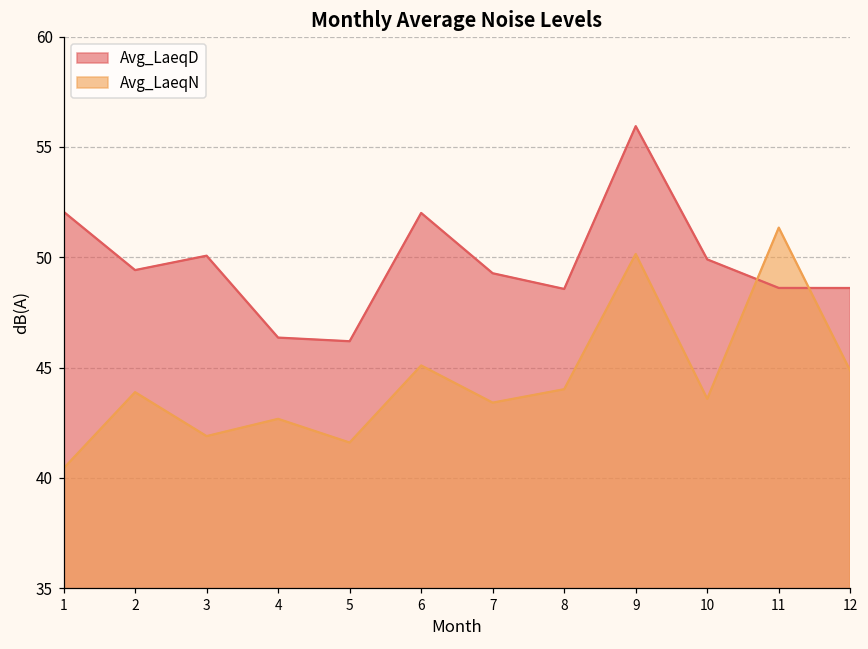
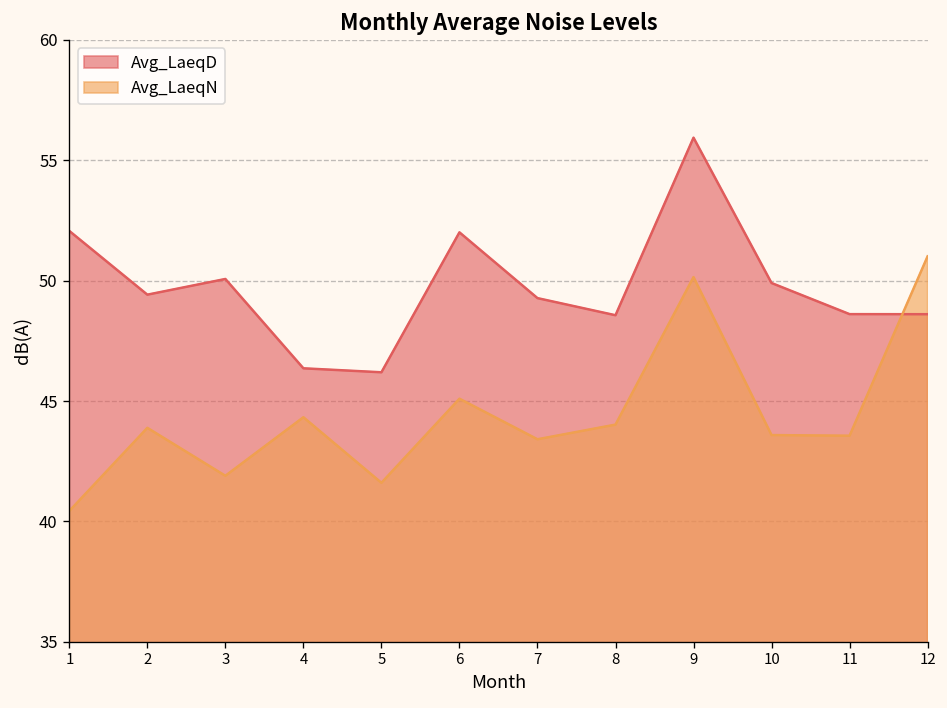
Avg_LaeqN, 4: 42.7 -> 44.3
Avg_LaeqN, 11: 51.3 -> 43.6
Avg_LaeqN, 12: 44.9 -> 51.0
